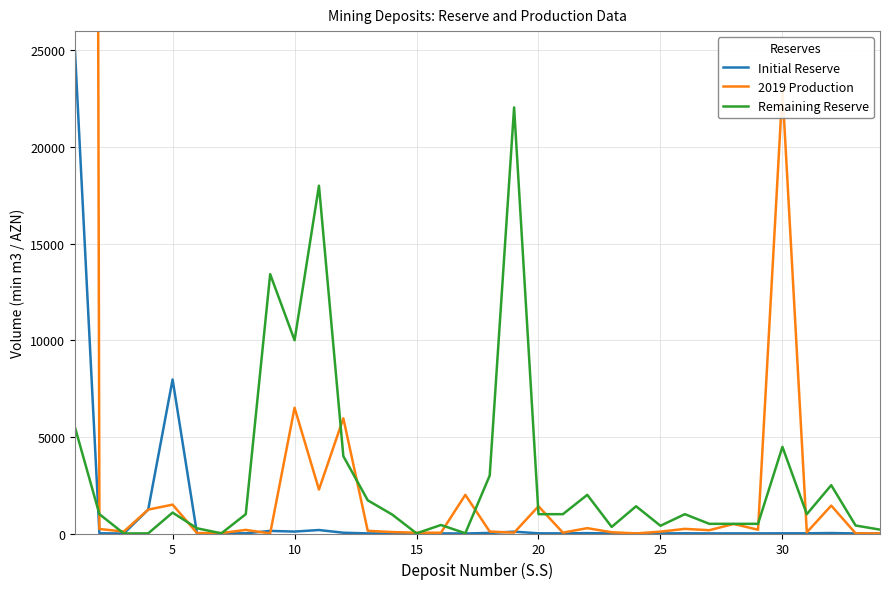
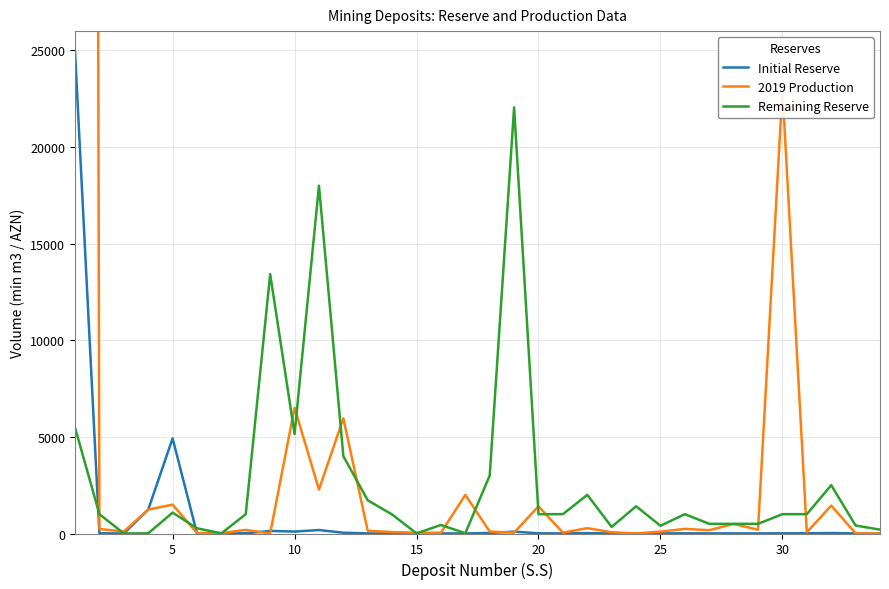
Initial Reserve, 5: 8000 -> 4900
Remaining Reserve, 10: 10000 -> 5100
Remaining Reserve, 30: 4500 -> 1000
